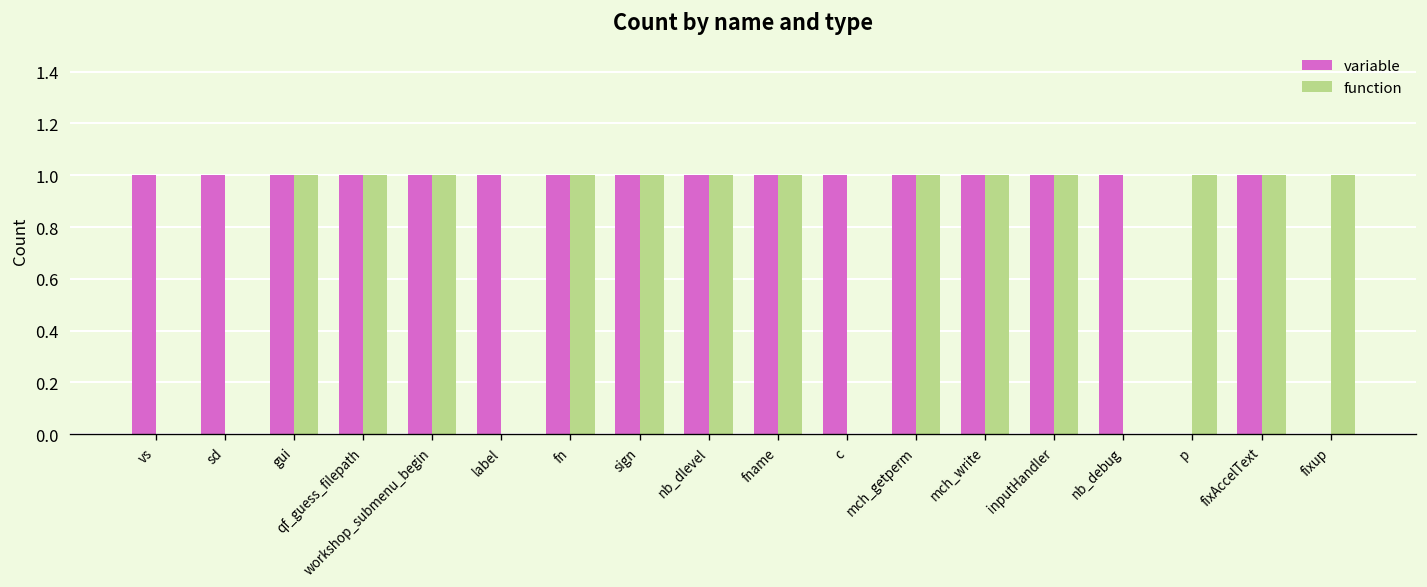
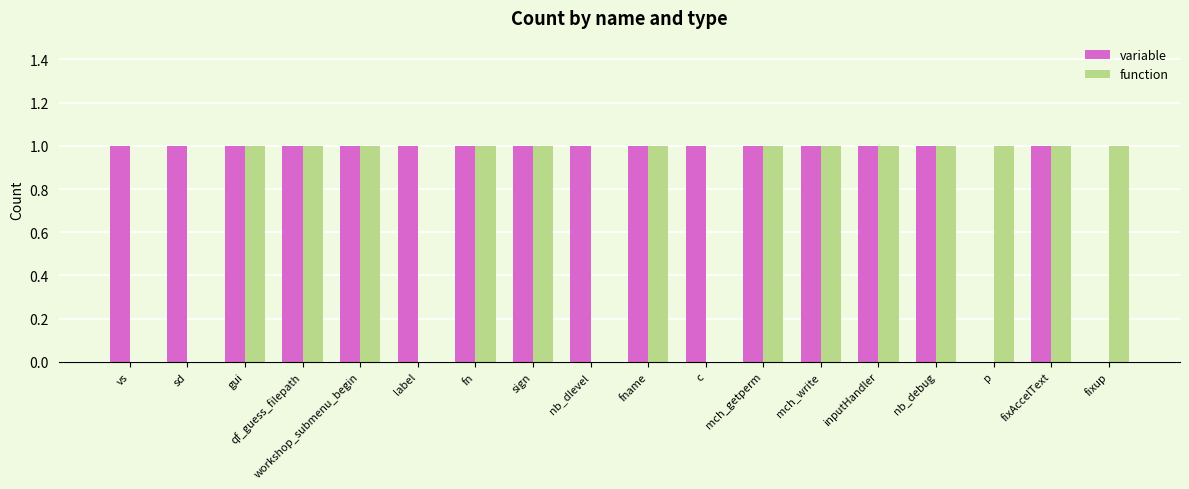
function, nb_dlevel: 1 -> 0
function, nb_debug: 0 -> 1
